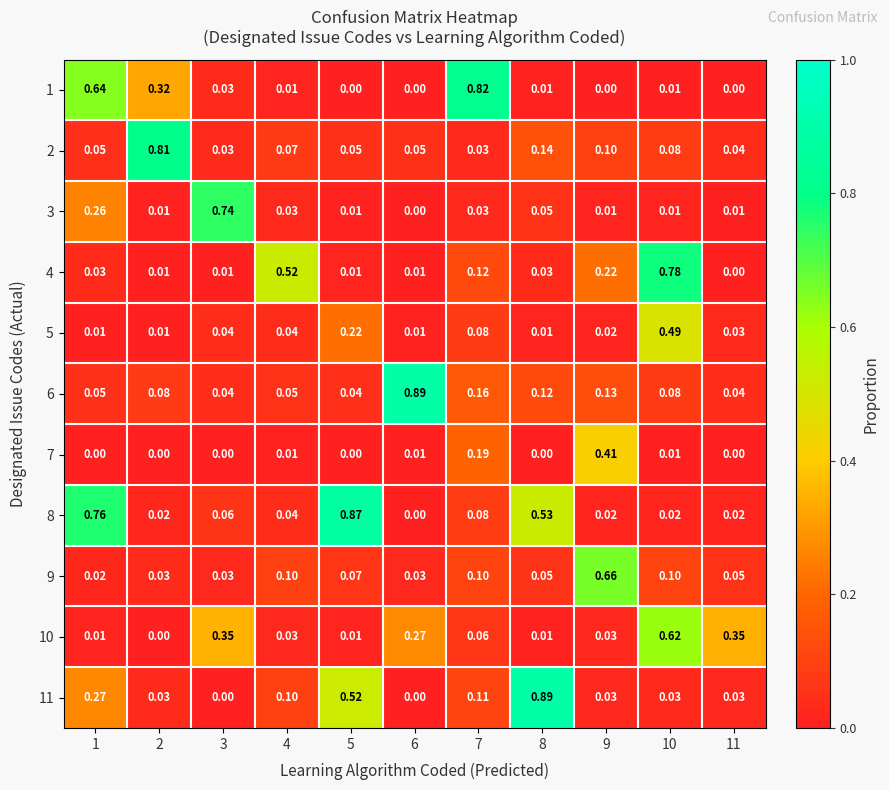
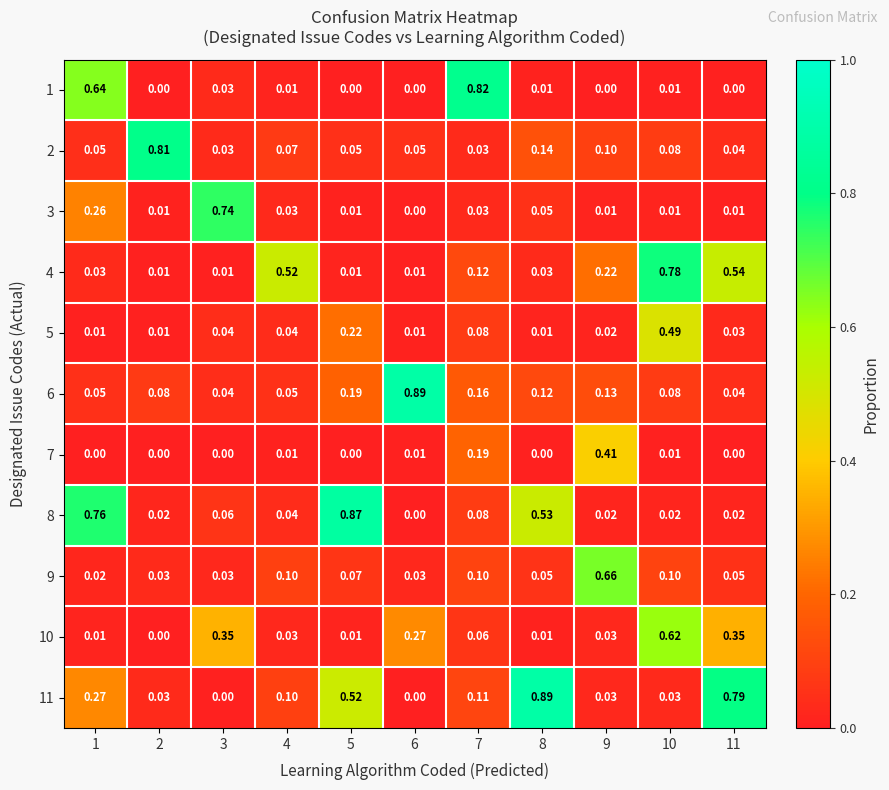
1, 2: 0.32 -> 0.00
4, 11: 0.00 -> 0.54
6, 5: 0.04 -> 0.19
11, 11: 0.03 -> 0.79
